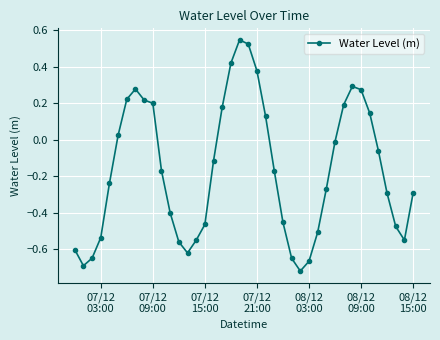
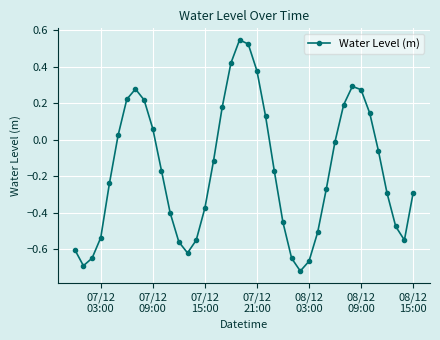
07/12 09:00: 0.20 -> 0.06
07/12 15:00: -0.46 -> -0.37
